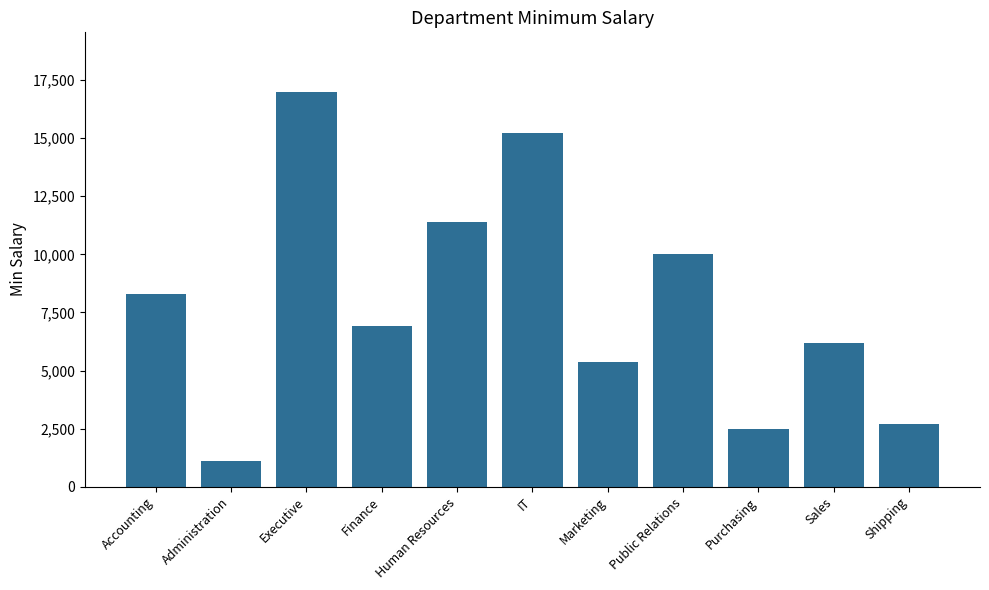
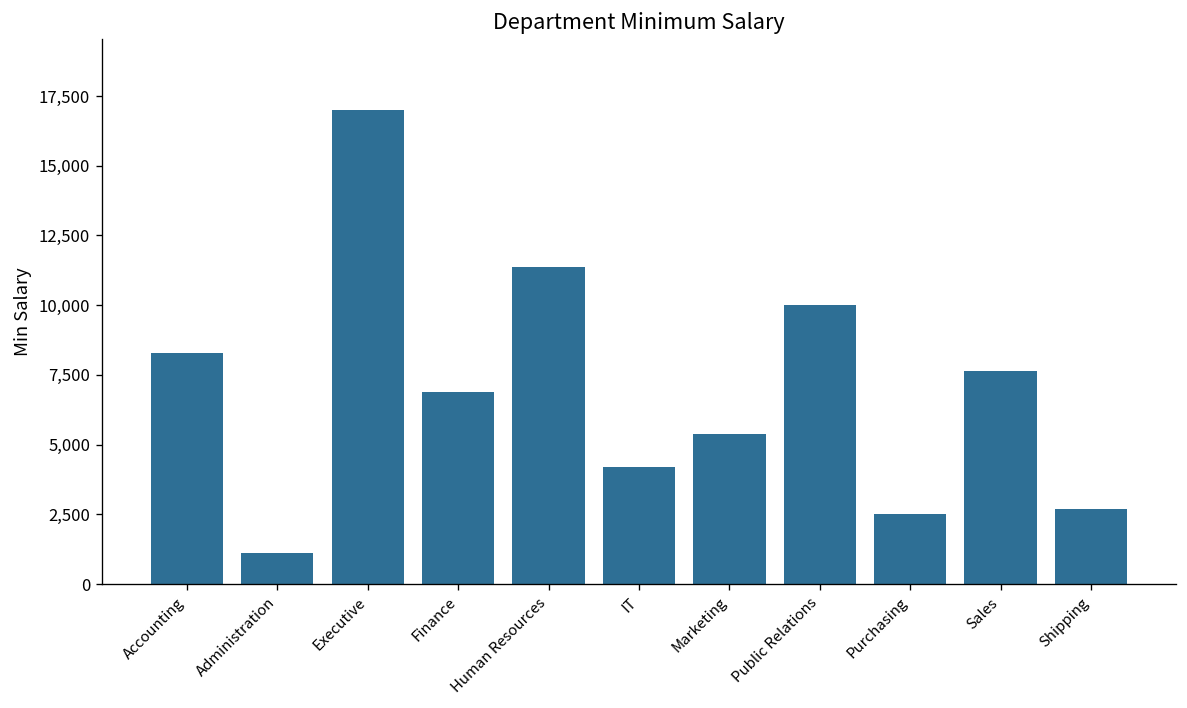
IT: 15,200 -> 4,200
Sales: 6,200 -> 7,600
